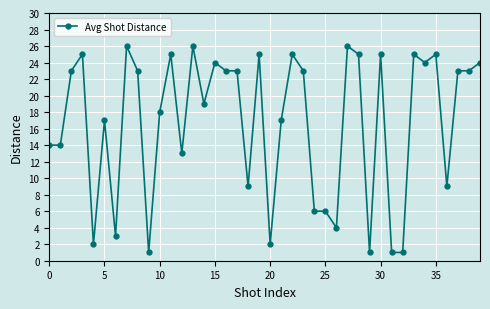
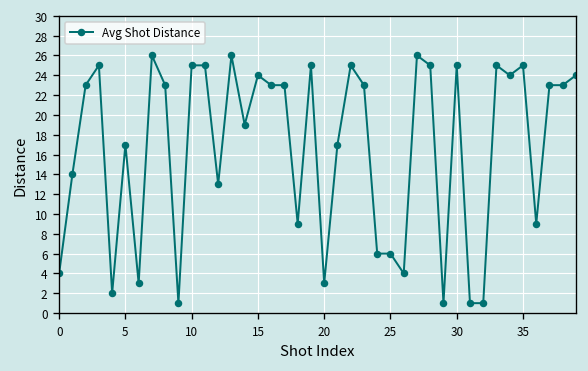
0: 14 -> 4
10: 18 -> 25
20: 2 -> 3
